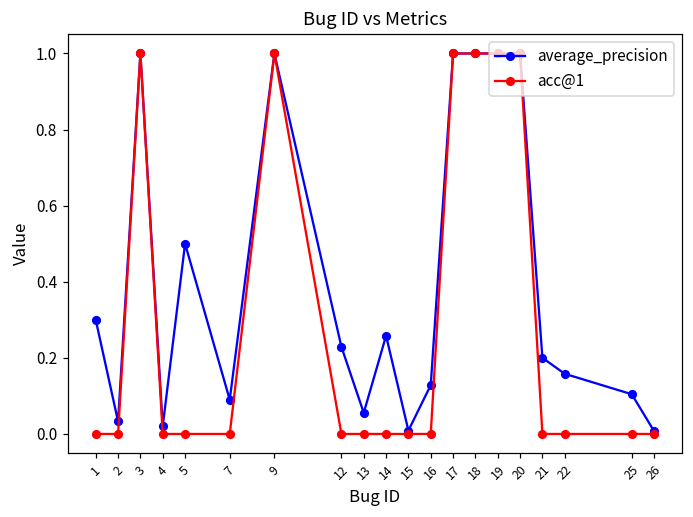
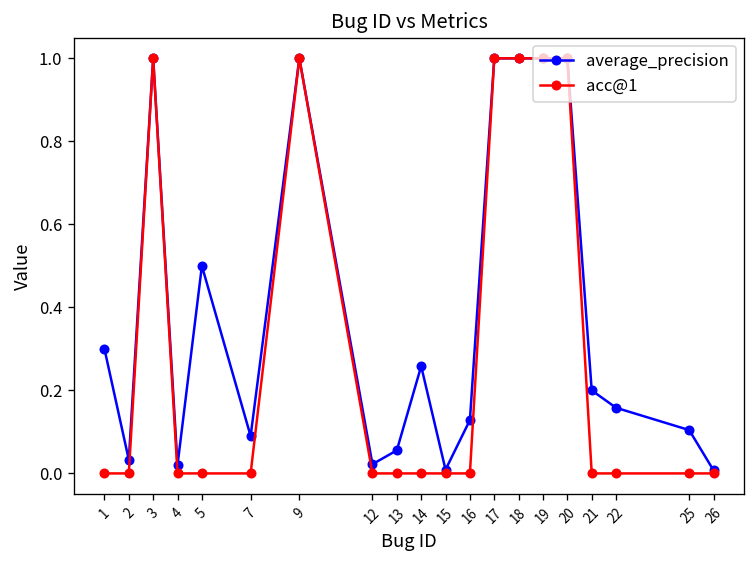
average_precision, 12: 0.23 -> 0.02
